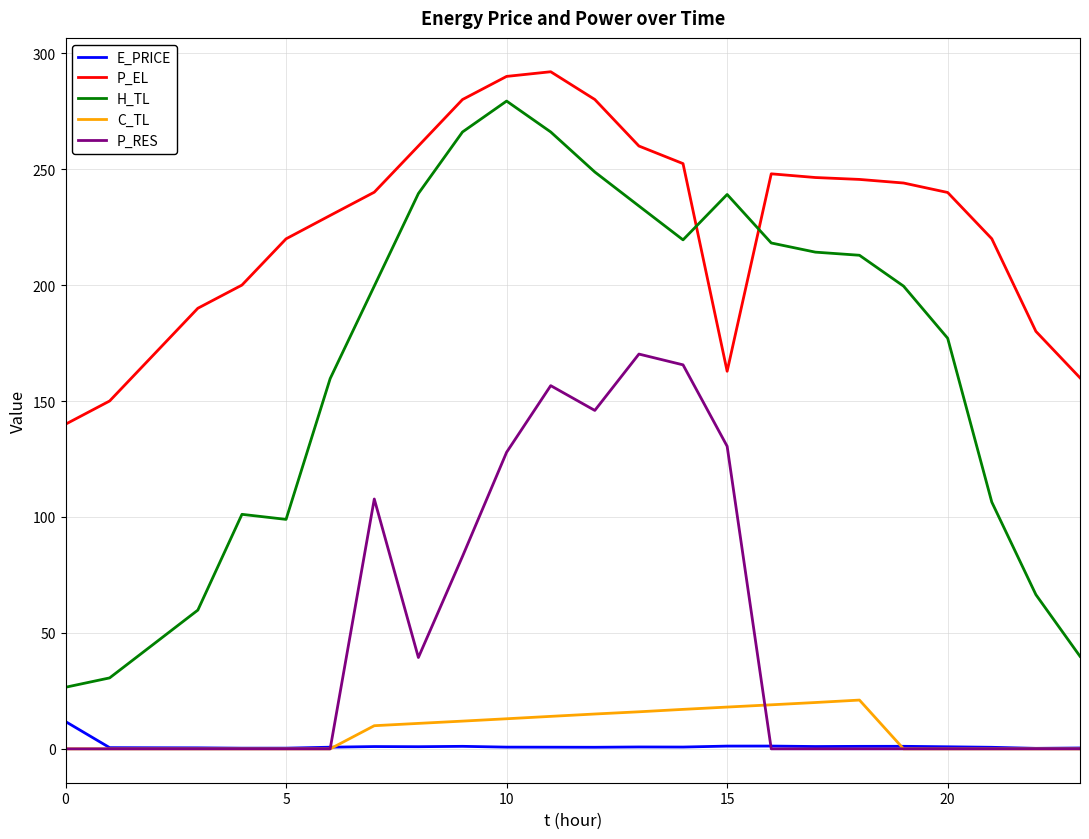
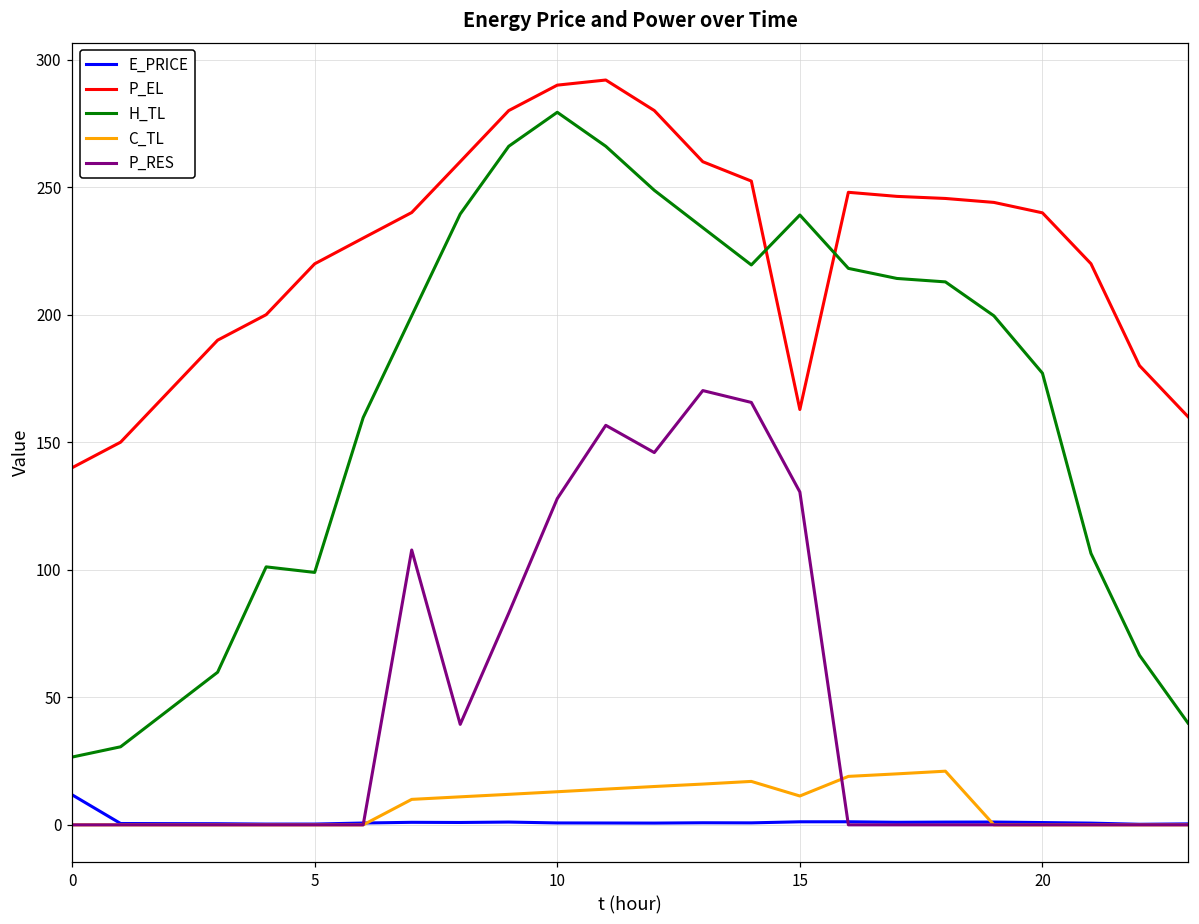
C_TL, 15: 18 -> 11
